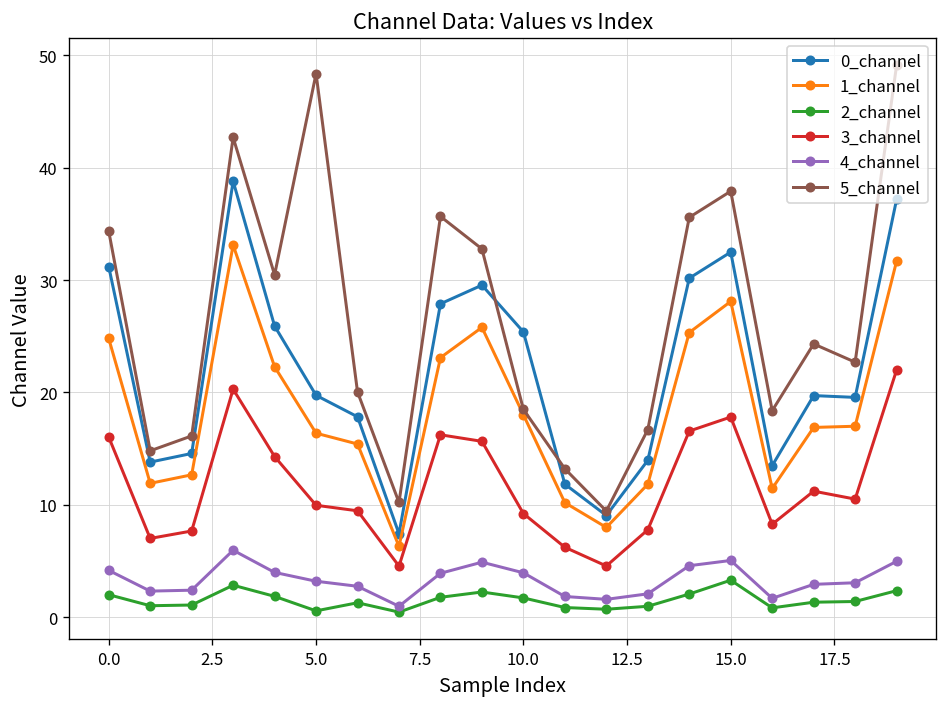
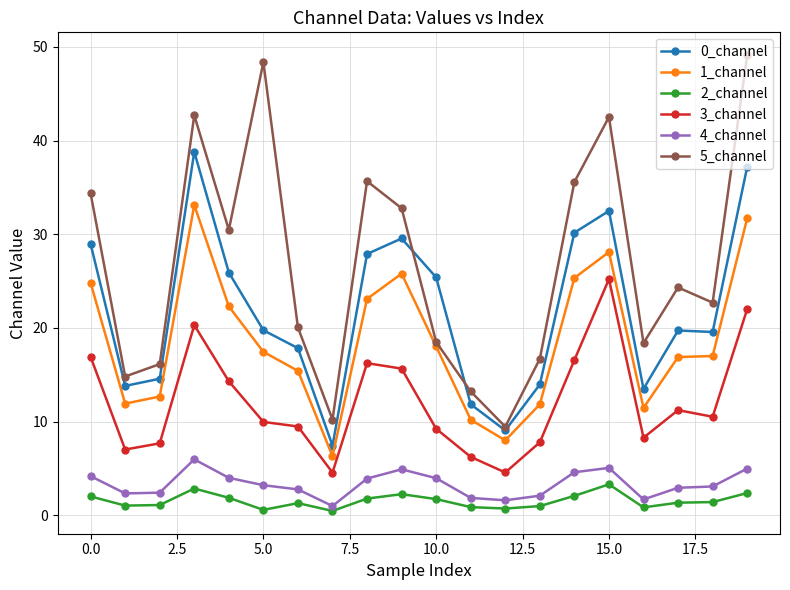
0_channel, 0.0: 31 -> 29
3_channel, 0.0: 16 -> 17
1_channel, 5.0: 16 -> 17
3_channel, 15.0: 18 -> 25
5_channel, 15.0: 38 -> 43
